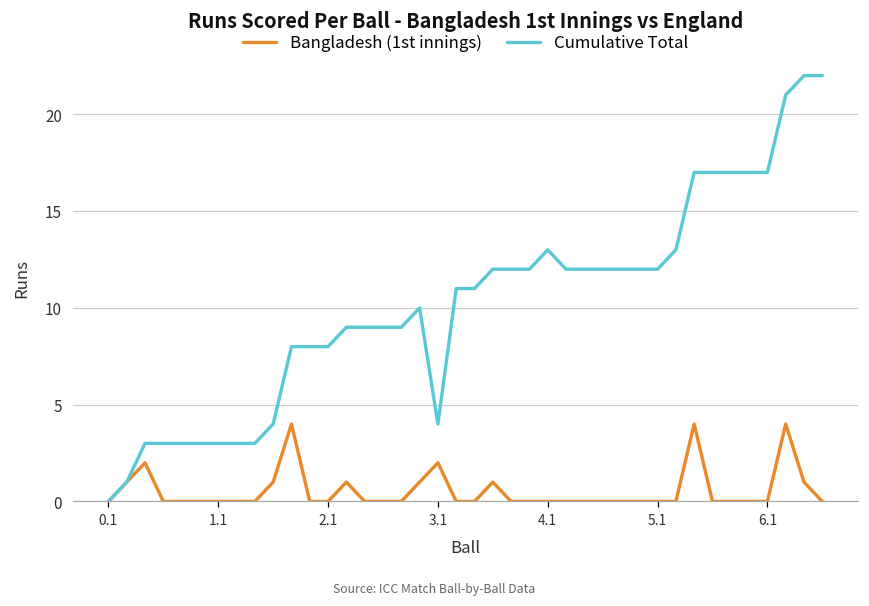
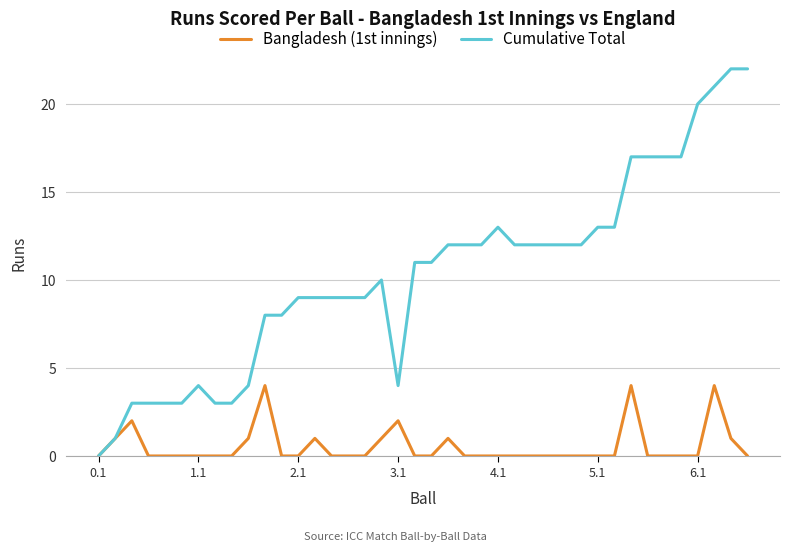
Cumulative Total, 1.1: 3 -> 4
Cumulative Total, 2.1: 8 -> 9
Cumulative Total, 5.1: 12 -> 13
Cumulative Total, 6.1: 17 -> 20
